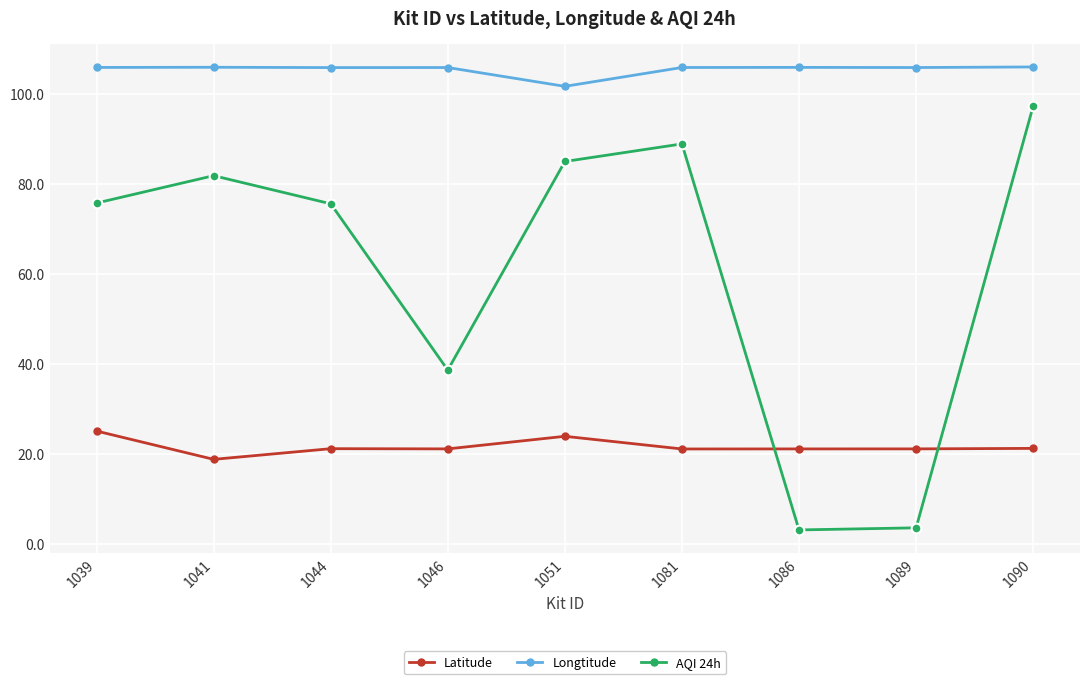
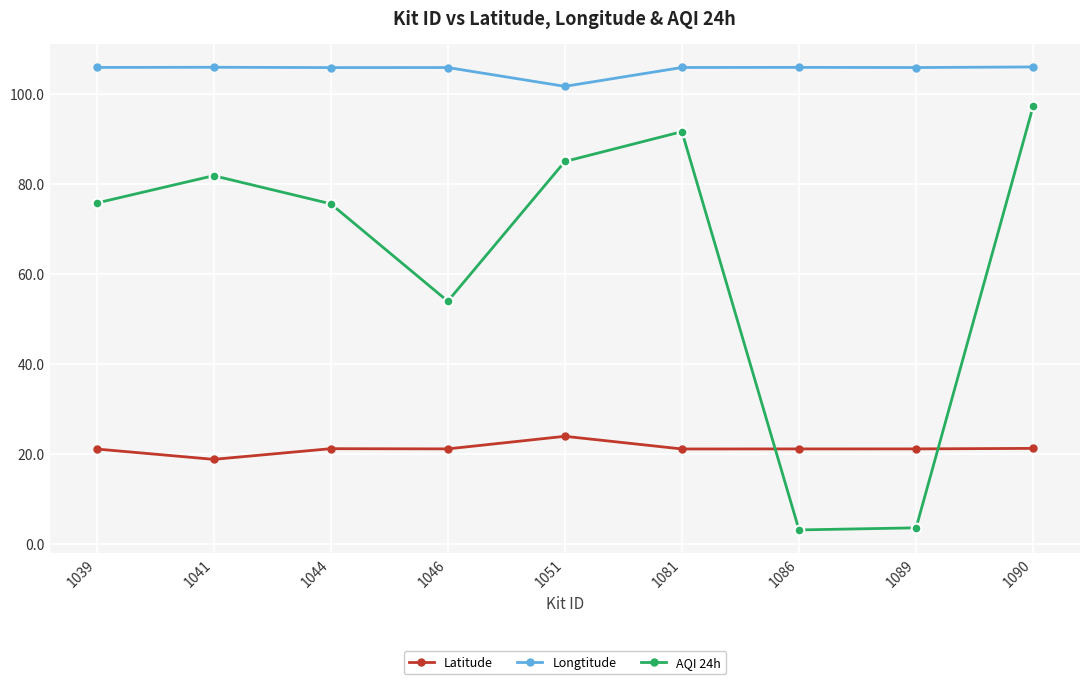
Latitude, 1039: 25 -> 21
AQI 24h, 1046: 39 -> 54
AQI 24h, 1081: 89 -> 92
